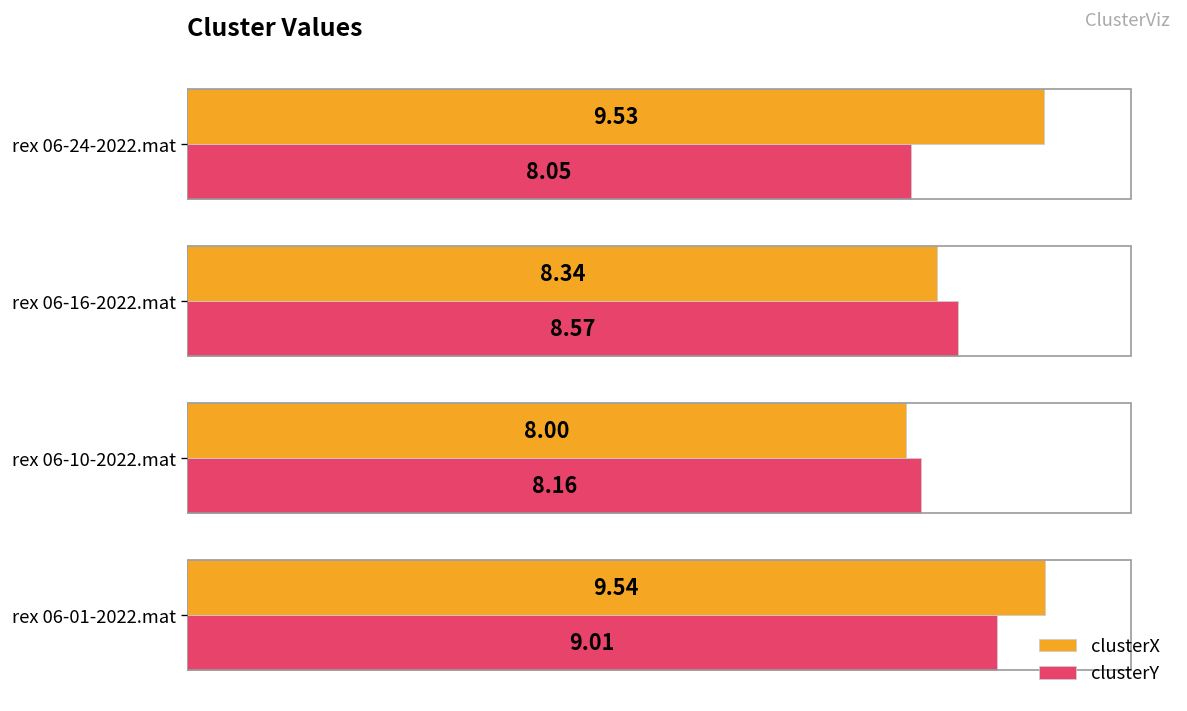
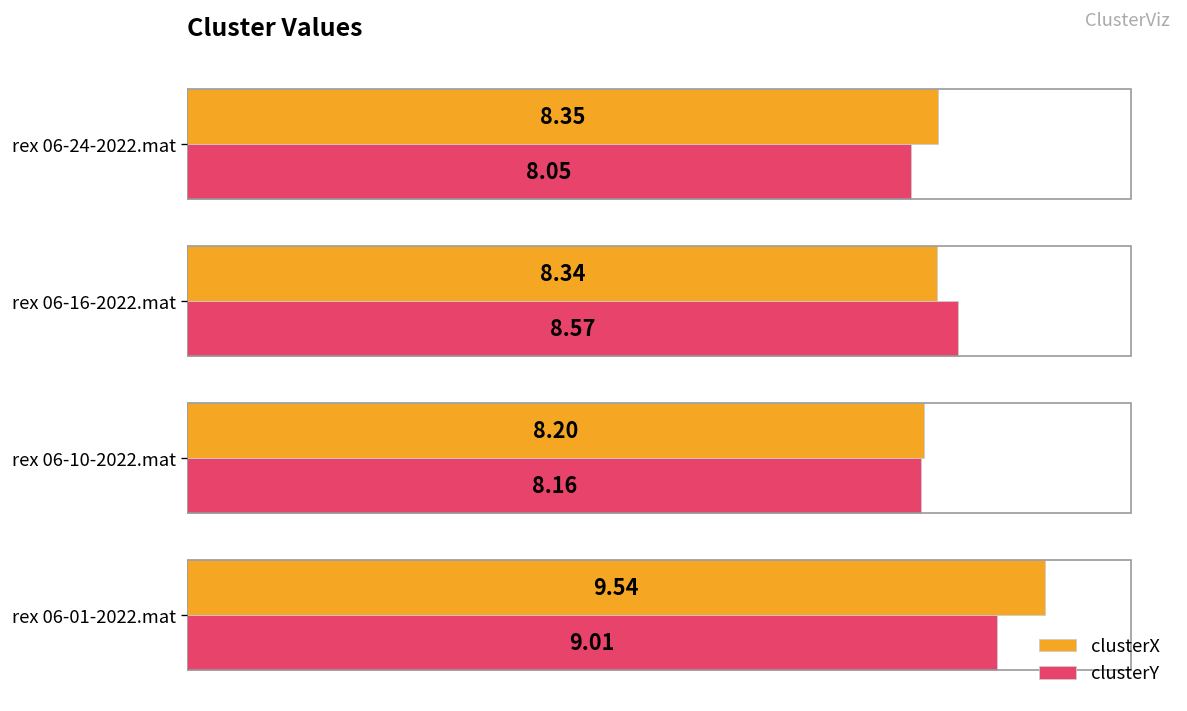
clusterX, rex 06-24-2022.mat: 9.53 -> 8.35
clusterX, rex 06-10-2022.mat: 8.00 -> 8.20
